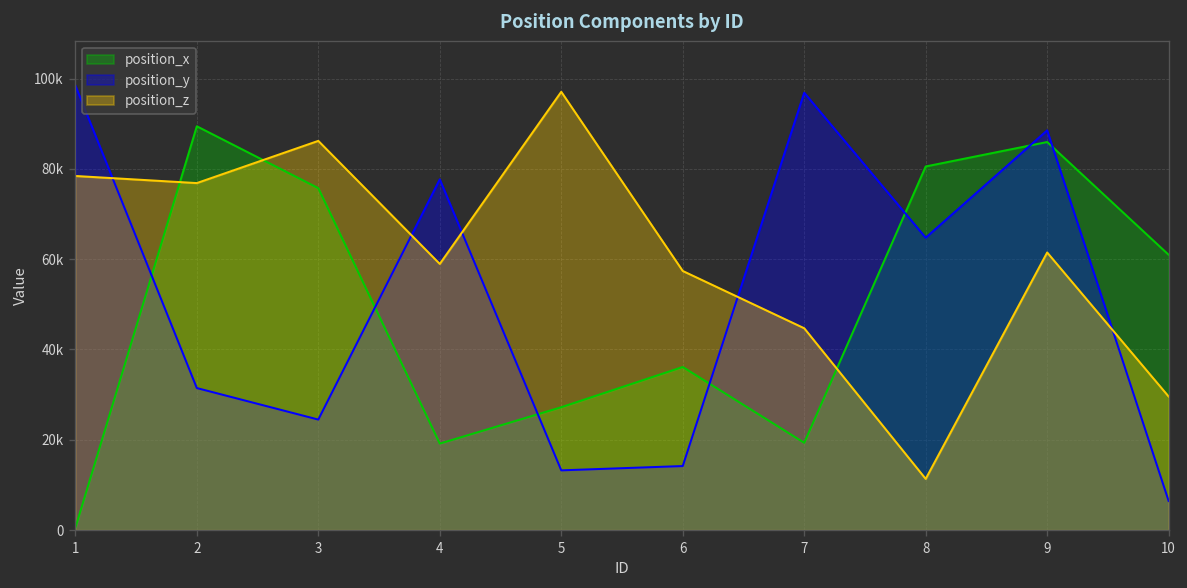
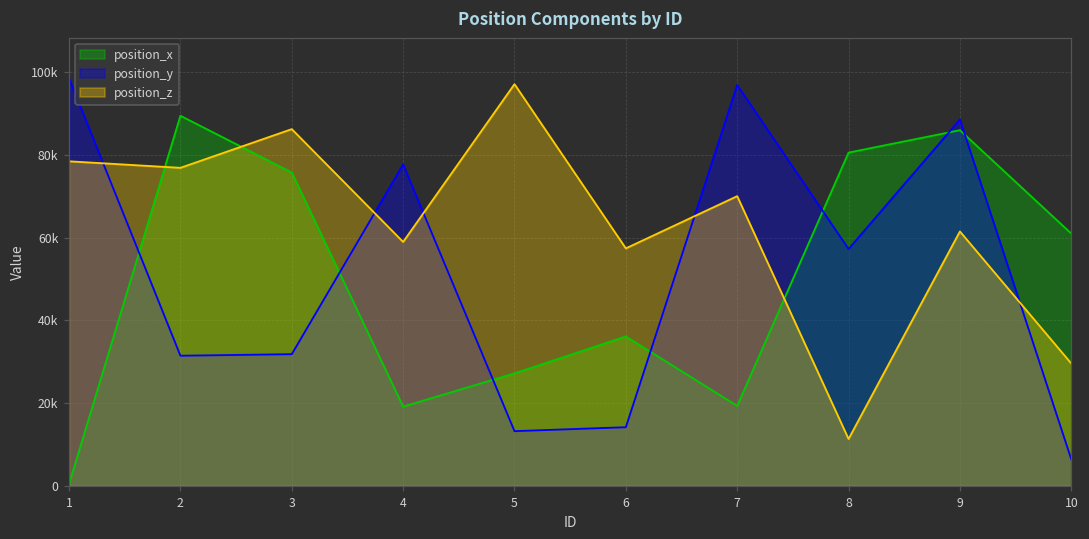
position_y, 3: 24000 -> 32000
position_z, 7: 45000 -> 70000
position_y, 8: 65000 -> 57000
